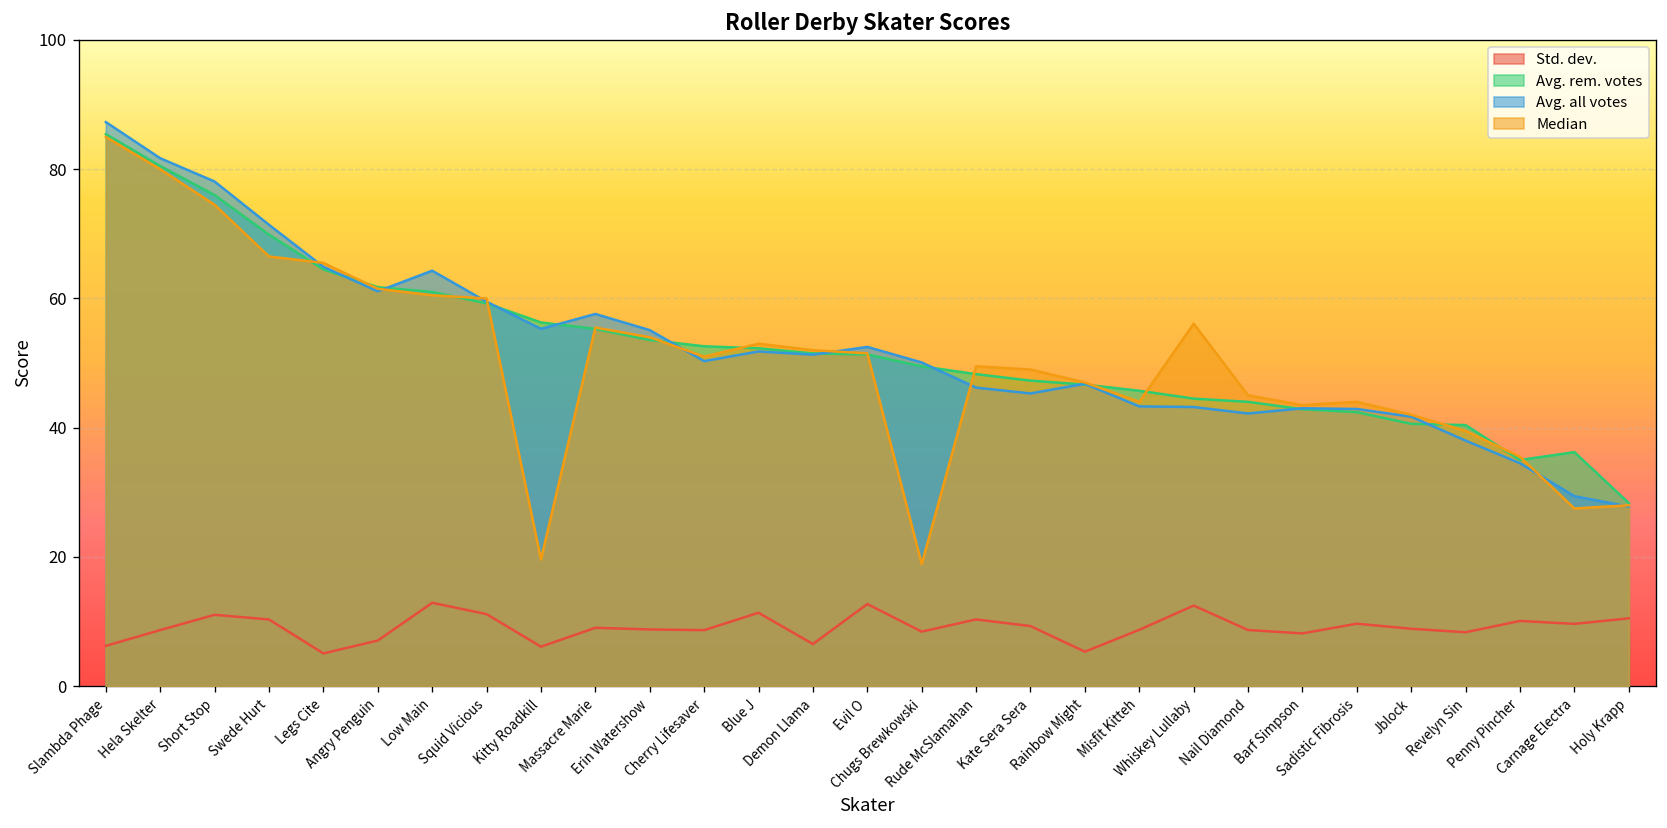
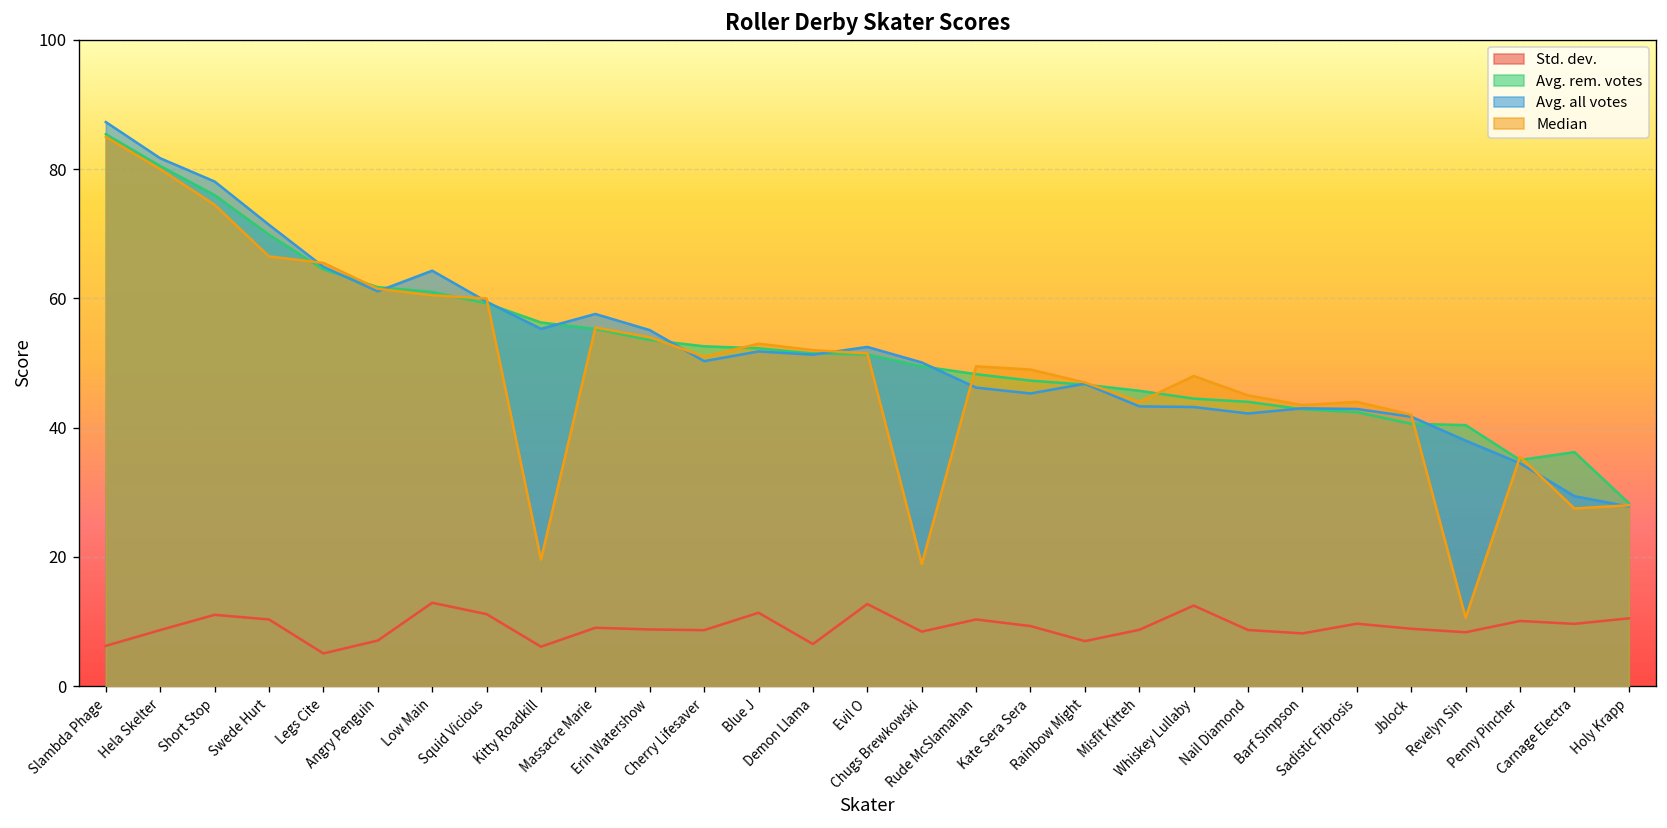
Std. dev., Rainbow Might: 5 -> 7
Median, Whiskey Lullaby: 56 -> 48
Median, Revelyn Sin: 40 -> 11
